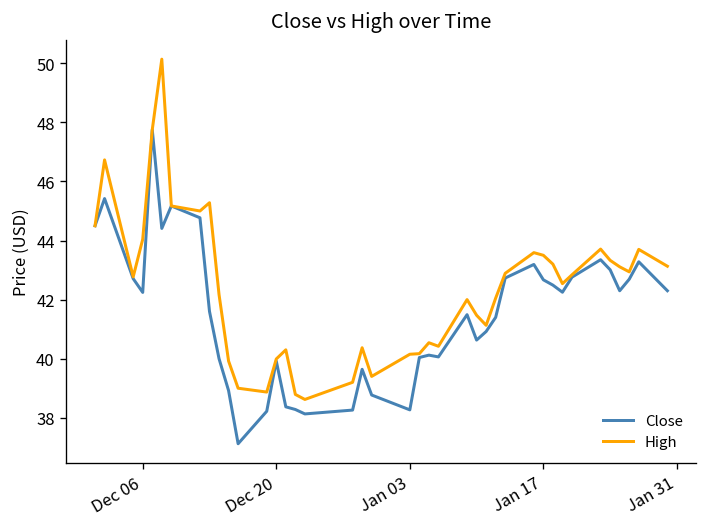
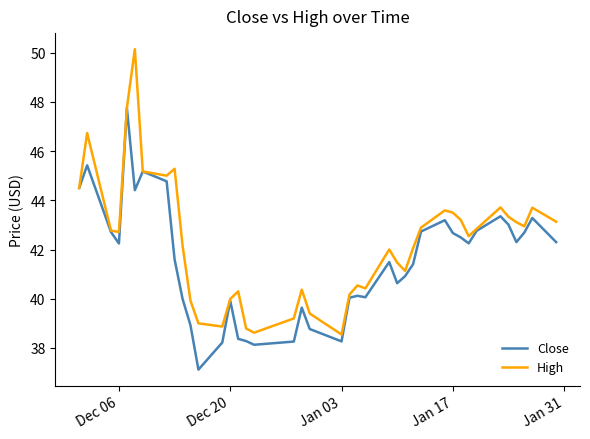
High, Dec 06: 44.0 -> 42.7
High, Jan 03: 40.2 -> 38.5
